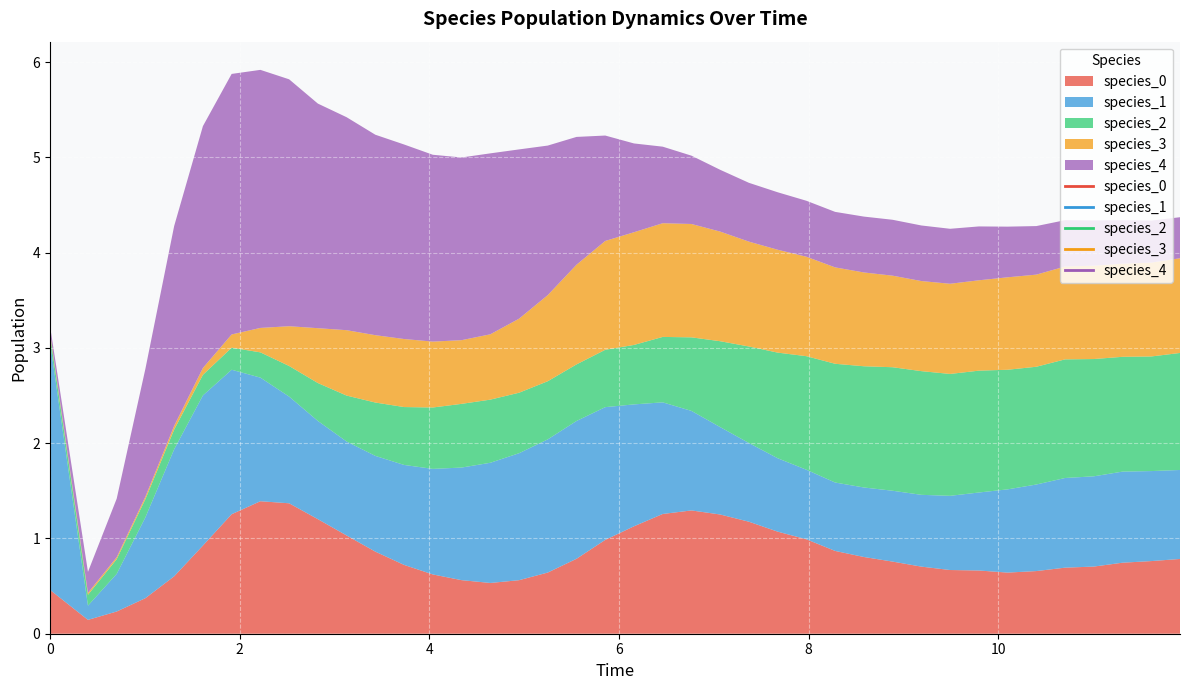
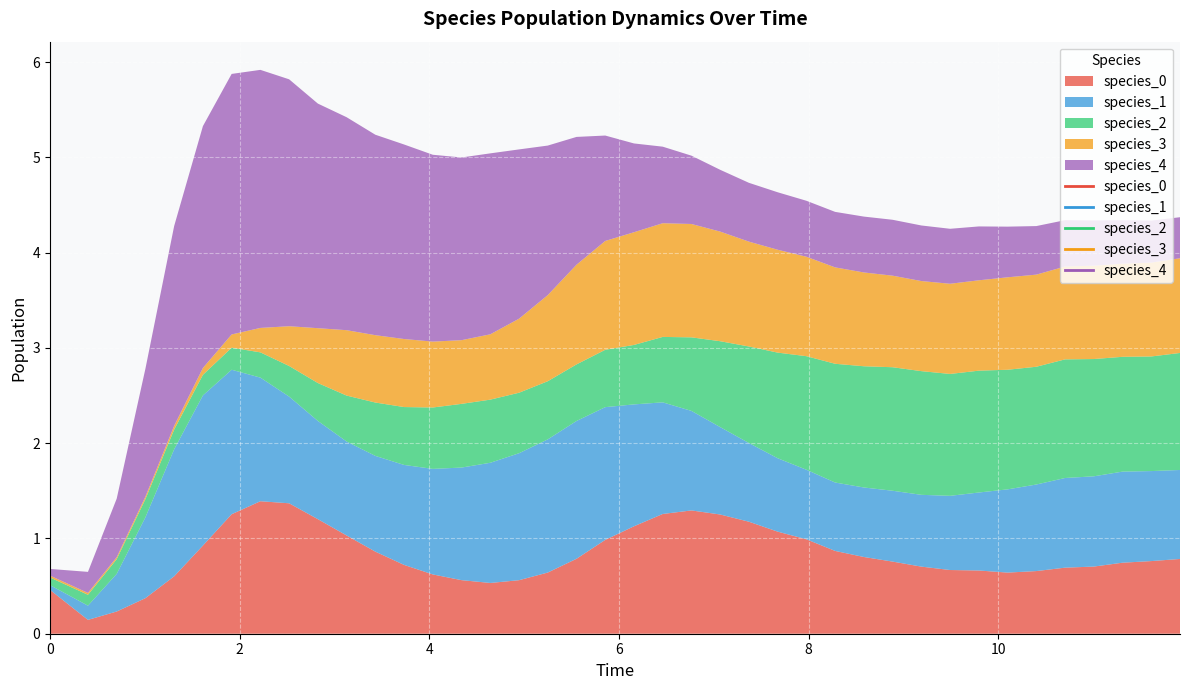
species_1, 0: 2.6 -> 0.0
